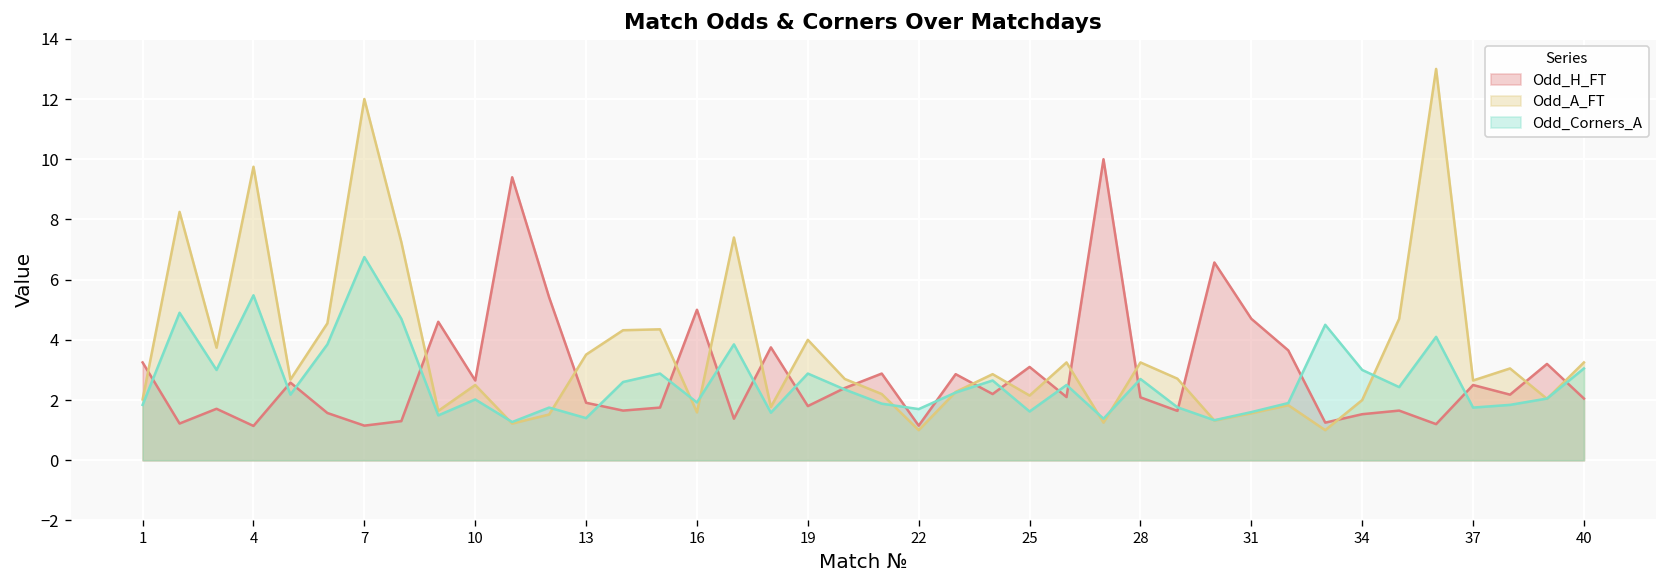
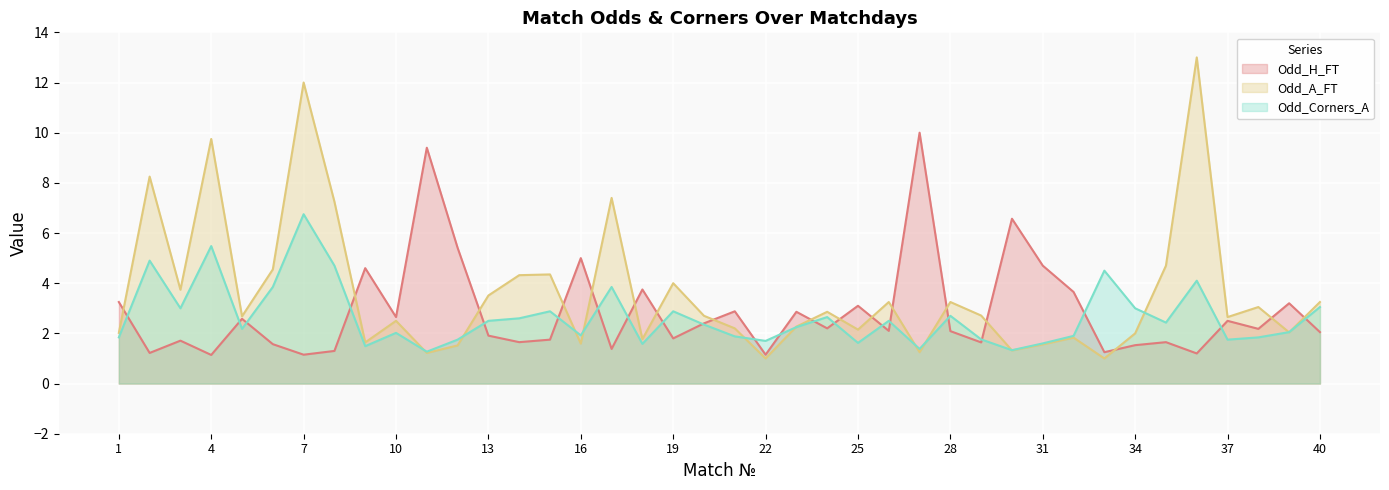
Odd_Corners_A, 13: 1.4 -> 2.5
